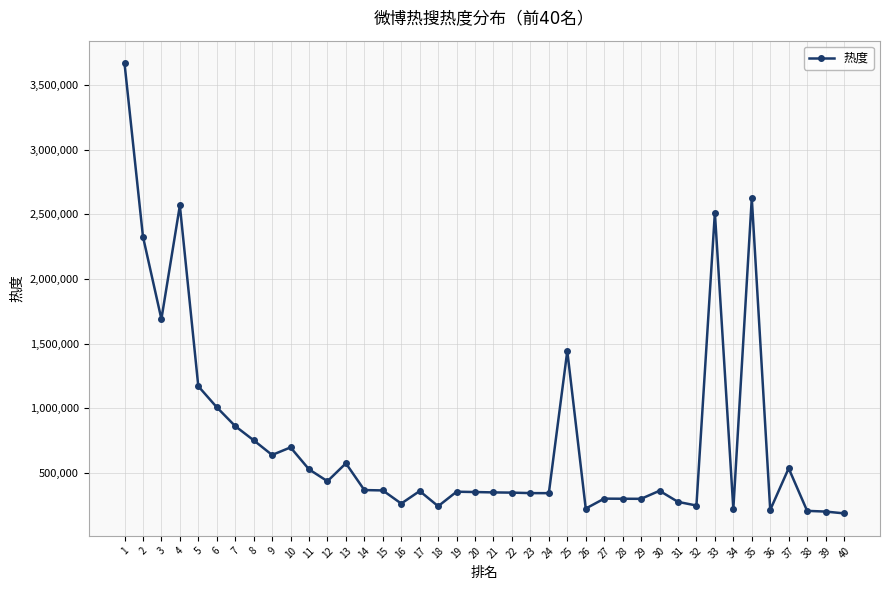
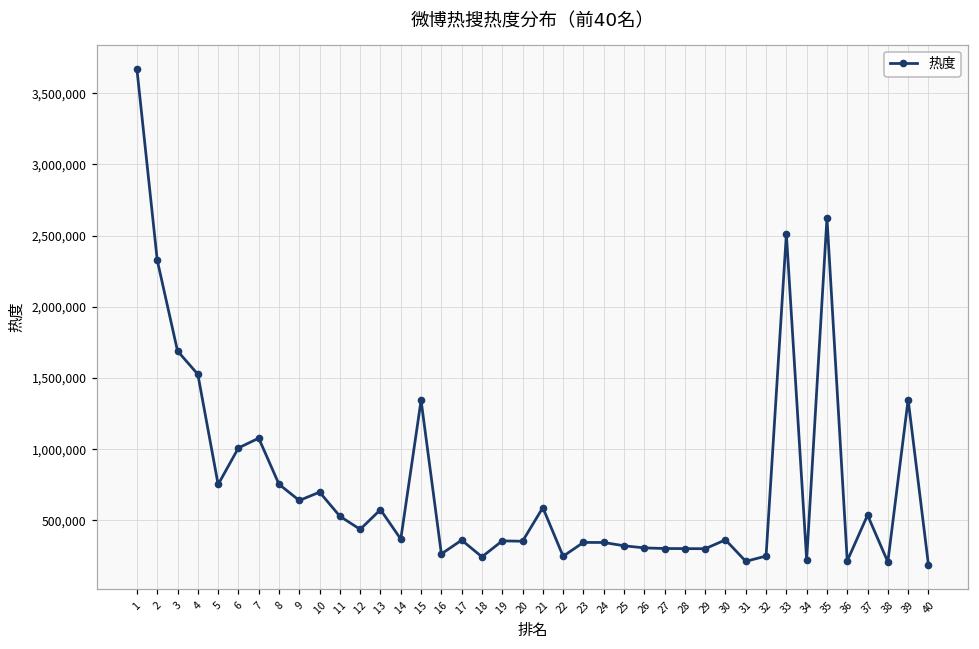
4: 2,570,000 -> 1,530,000
5: 1,170,000 -> 750,000
7: 860,000 -> 1,080,000
15: 370,000 -> 1,340,000
21: 350,000 -> 590,000
22: 350,000 -> 250,000
25: 1,440,000 -> 320,000
26: 230,000 -> 310,000
31: 280,000 -> 210,000
39: 200,000 -> 1,350,000
